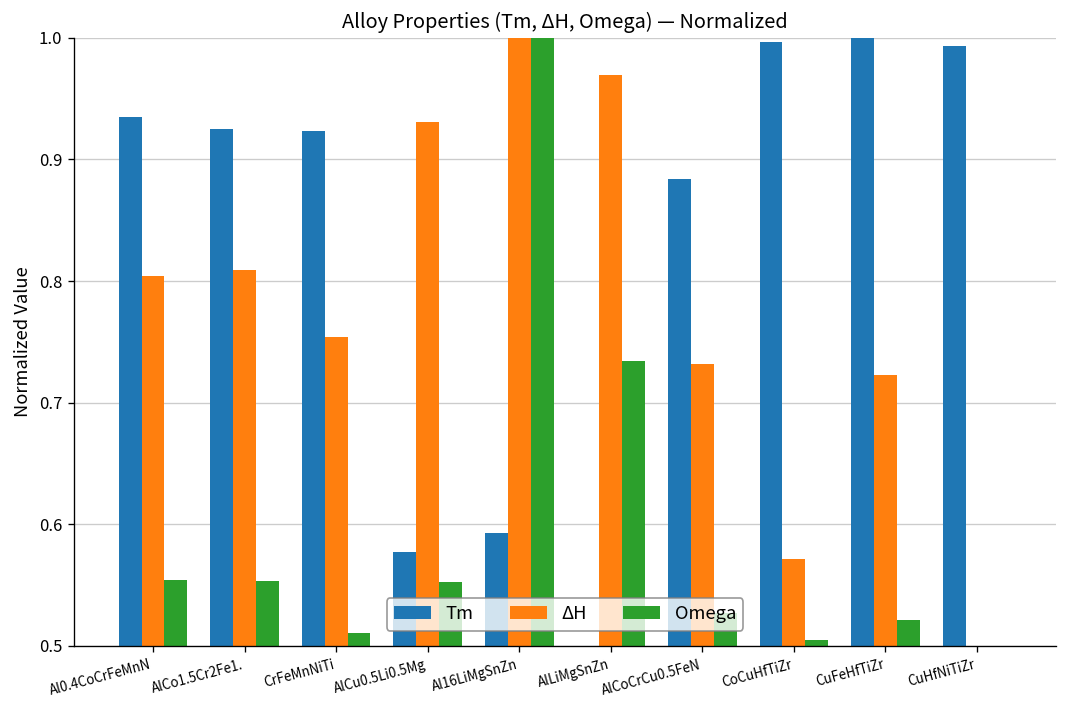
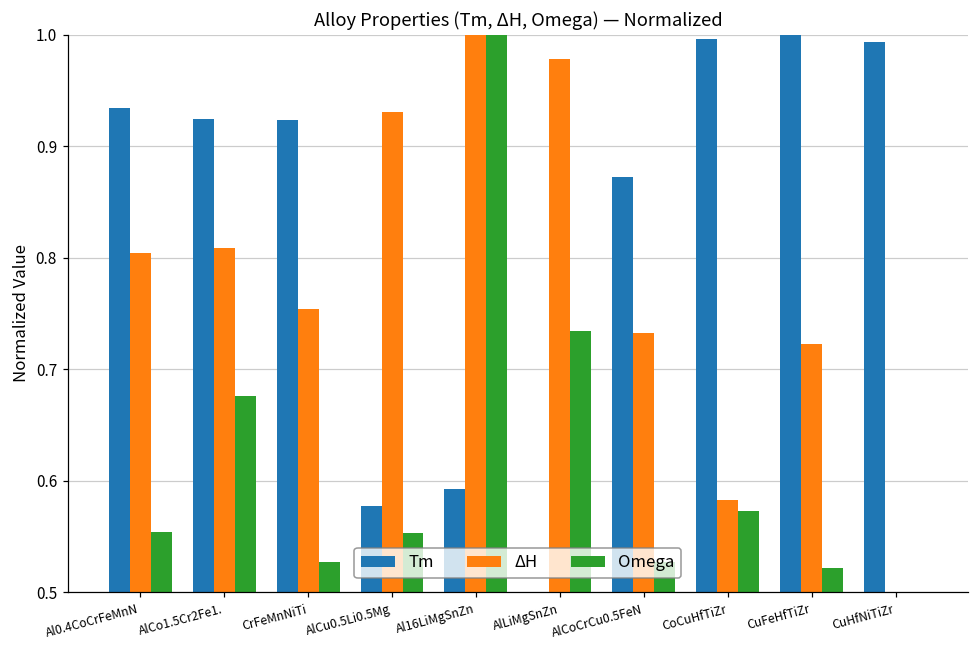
Omega, AlCo1.5Cr2Fe1.: 0.553 -> 0.676
Omega, CrFeMnNiTi: 0.511 -> 0.527
ΔH, AlLiMgSnZn: 0.970 -> 0.979
Tm, AlCoCrCu0.5FeN: 0.884 -> 0.872
ΔH, CoCuHfTiZr: 0.571 -> 0.582
Omega, CoCuHfTiZr: 0.505 -> 0.573
